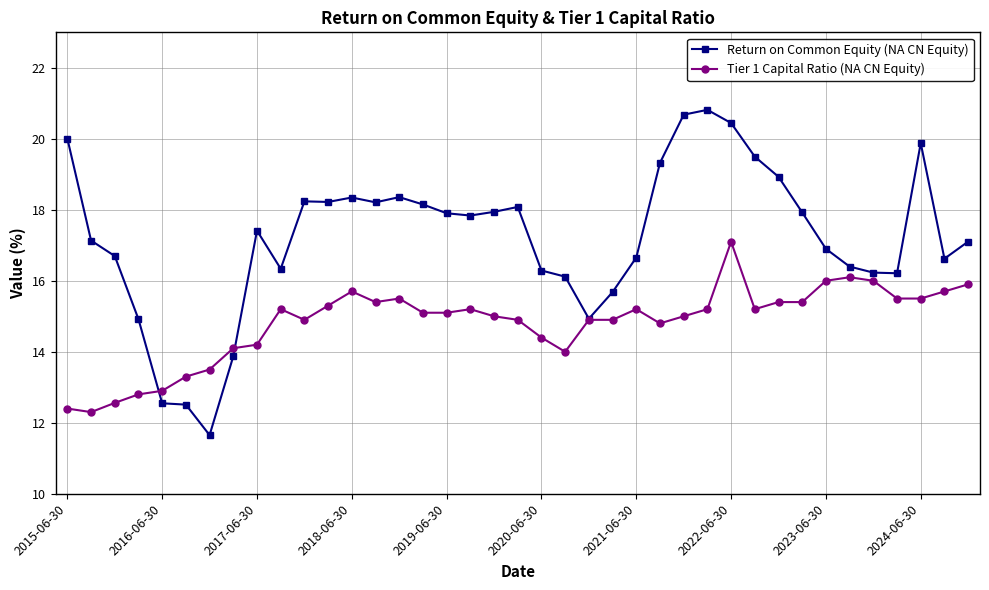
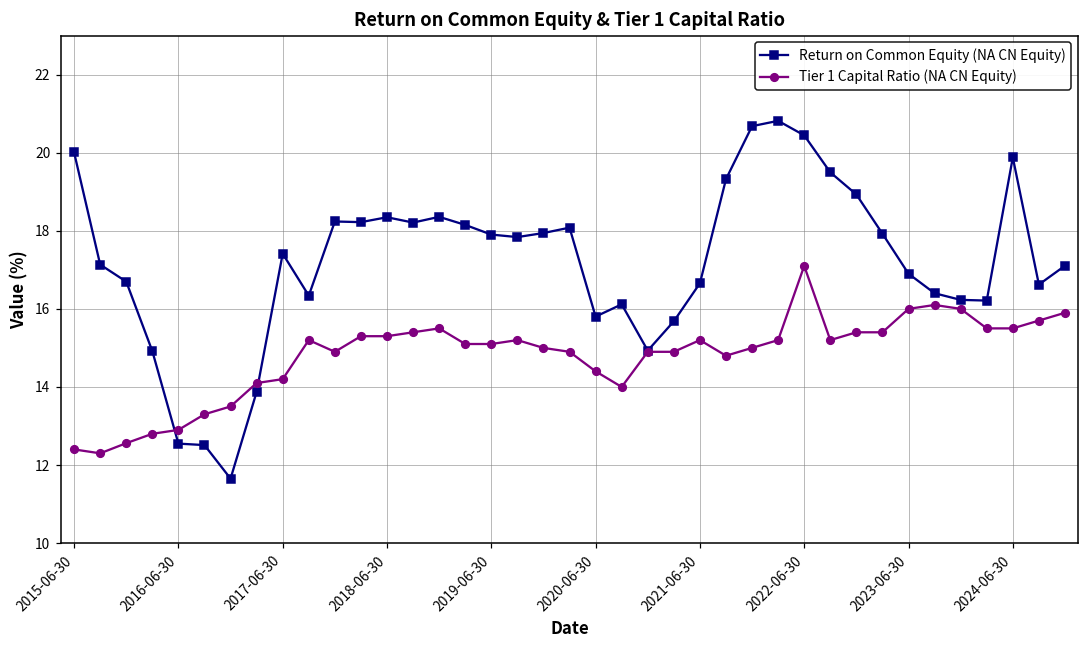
Tier 1 Capital Ratio (NA CN Equity), 2018-06-30: 15.7 -> 15.3
Return on Common Equity (NA CN Equity), 2020-06-30: 16.3 -> 15.8
